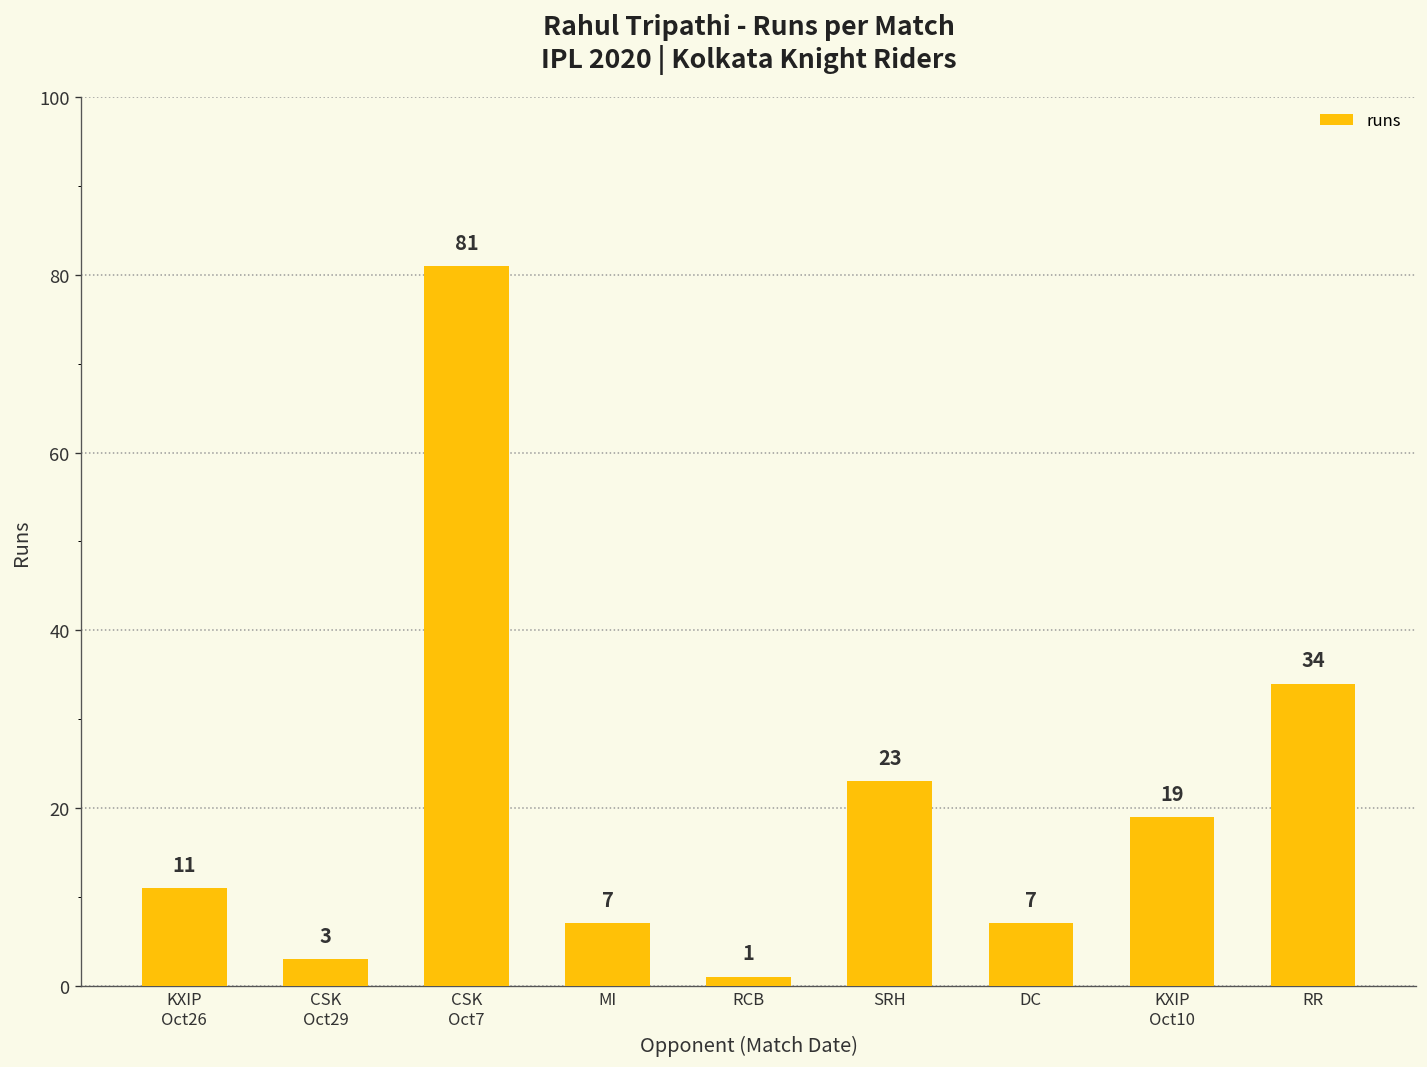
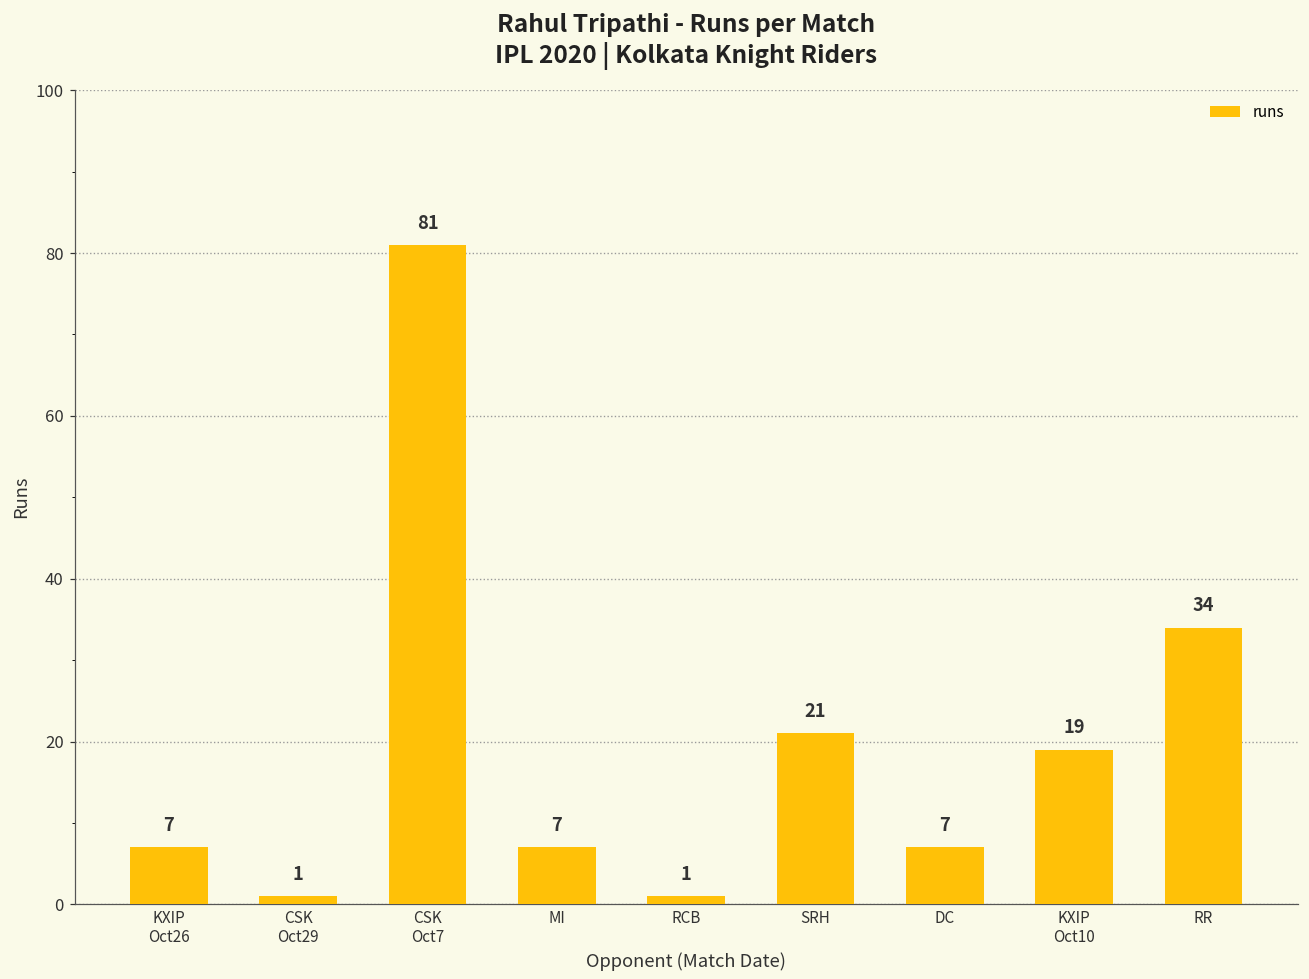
KXIP Oct26: 11 -> 7
CSK Oct29: 3 -> 1
SRH: 23 -> 21
